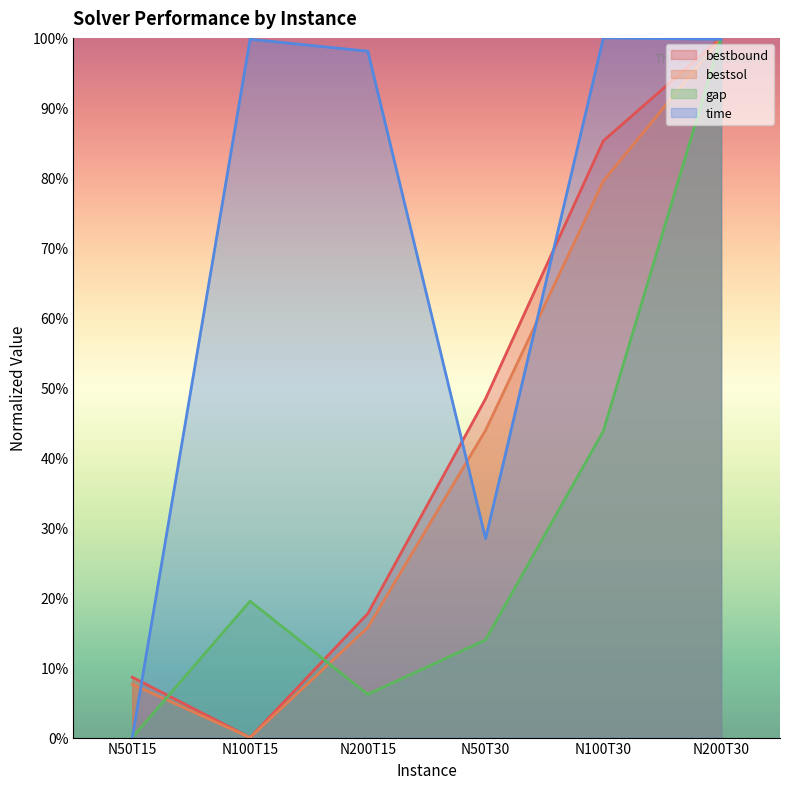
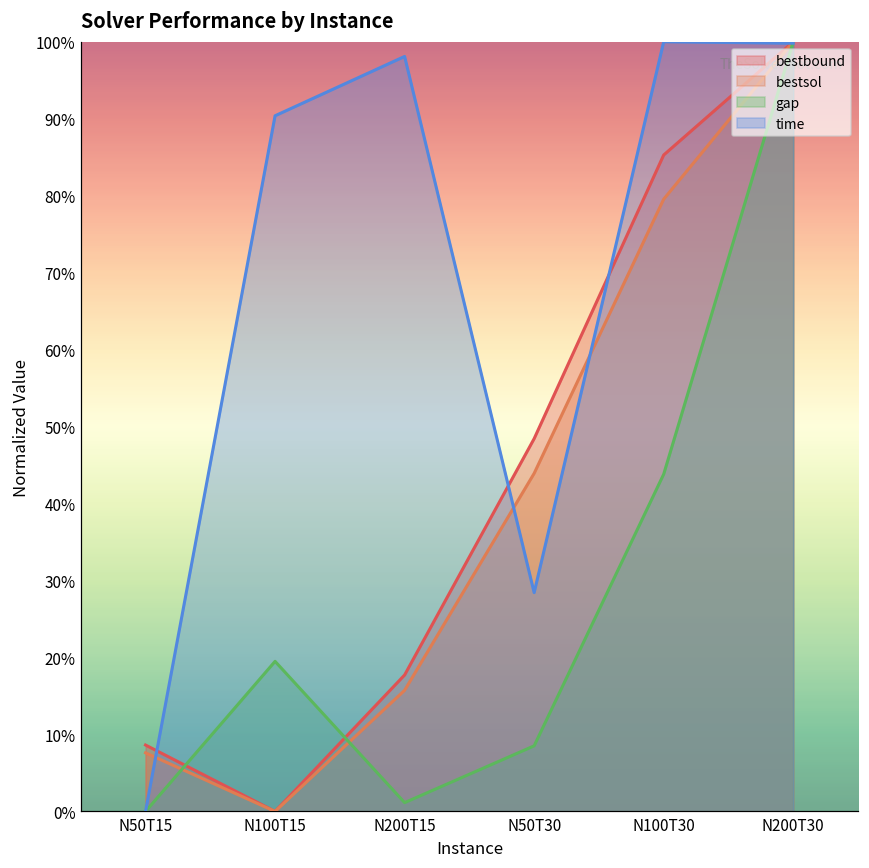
time, N100T15: 100% -> 90%
gap, N200T15: 6% -> 1%
gap, N50T30: 14% -> 9%
